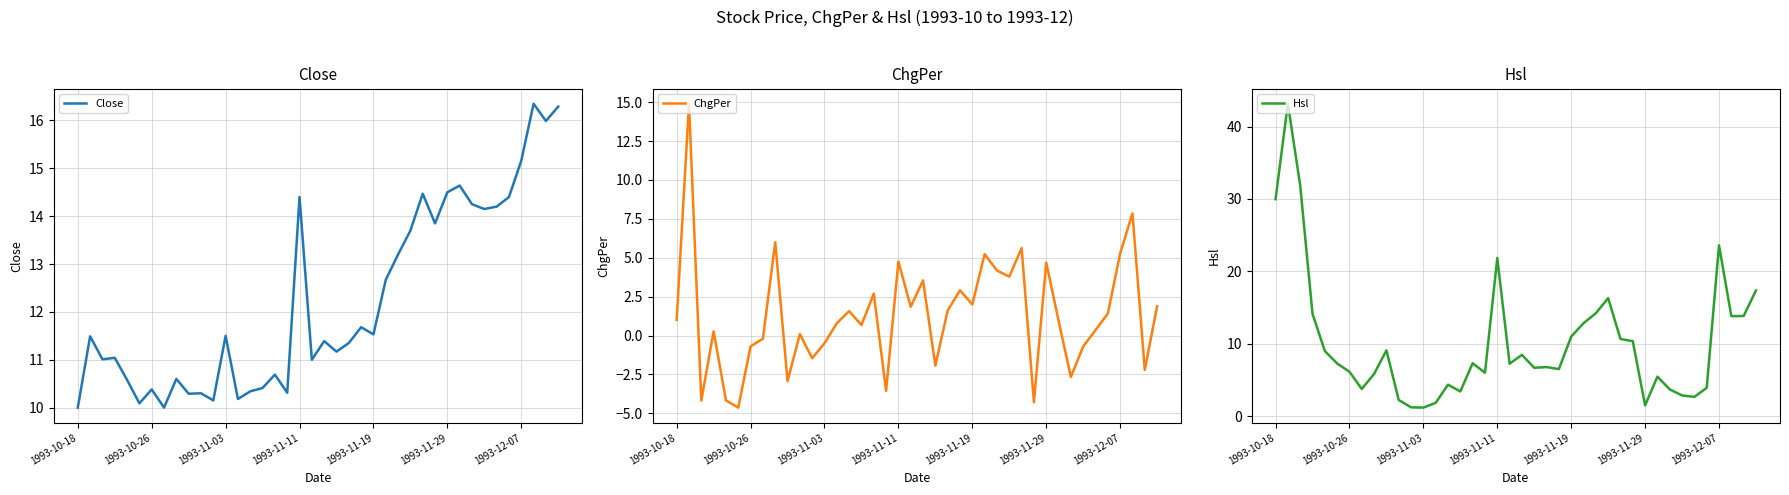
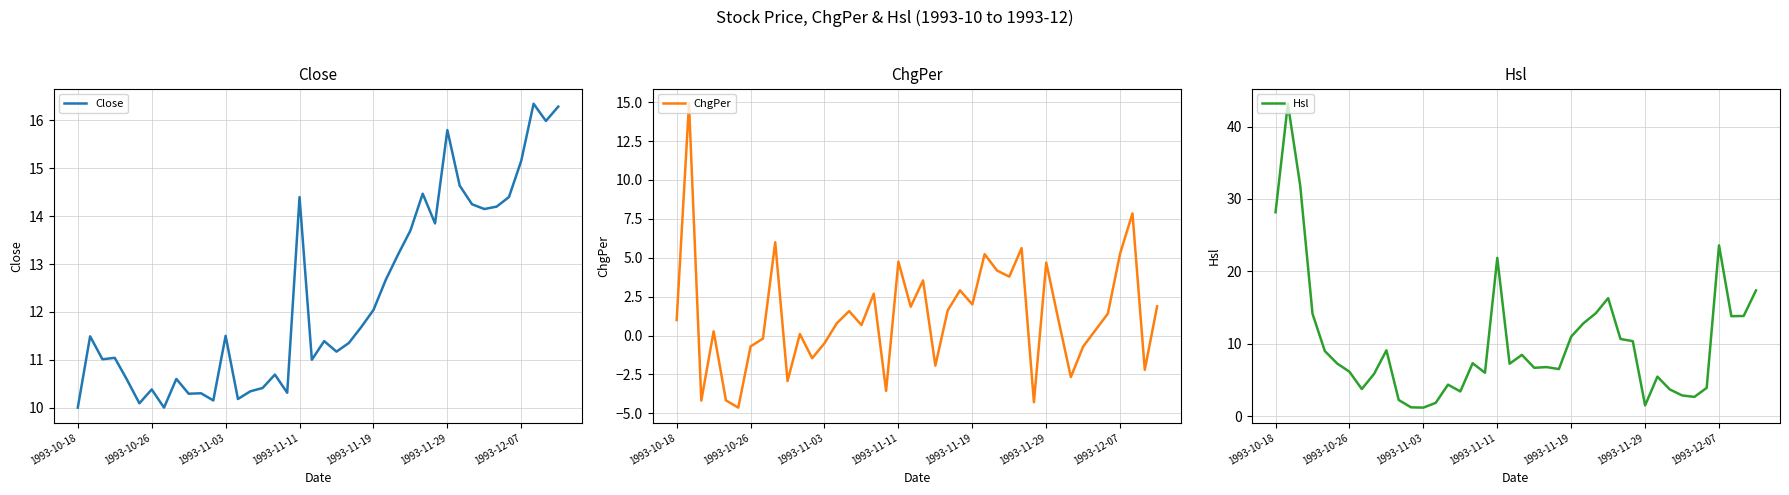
Close, 1993-11-19: 11.5 -> 12.0
Close, 1993-11-29: 14.5 -> 15.8
Hsl, 1993-10-18: 30 -> 28
